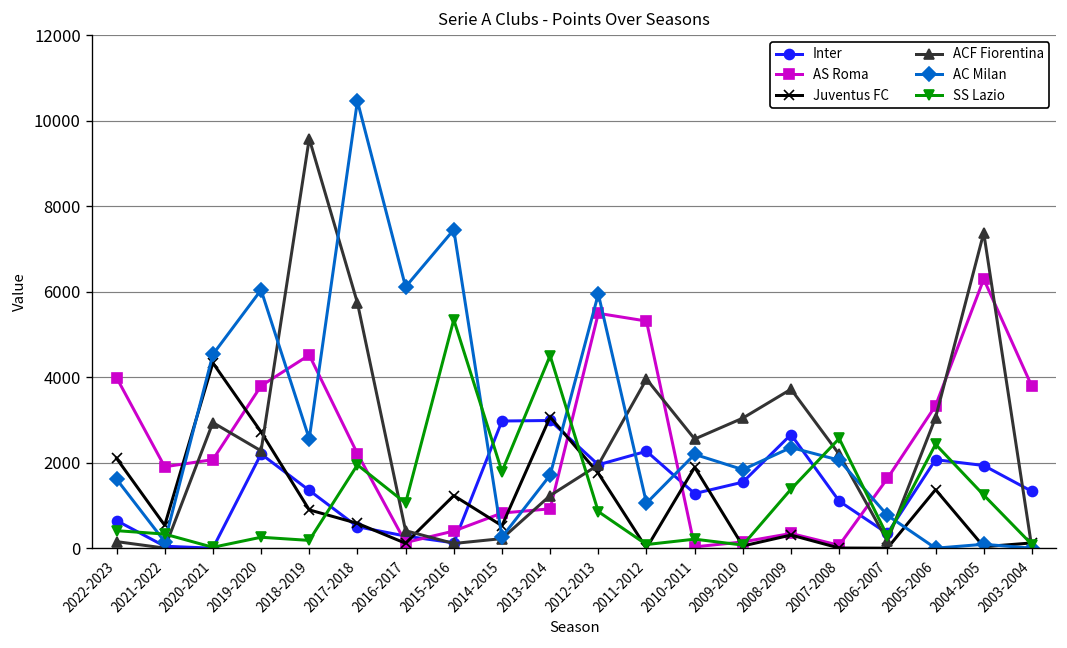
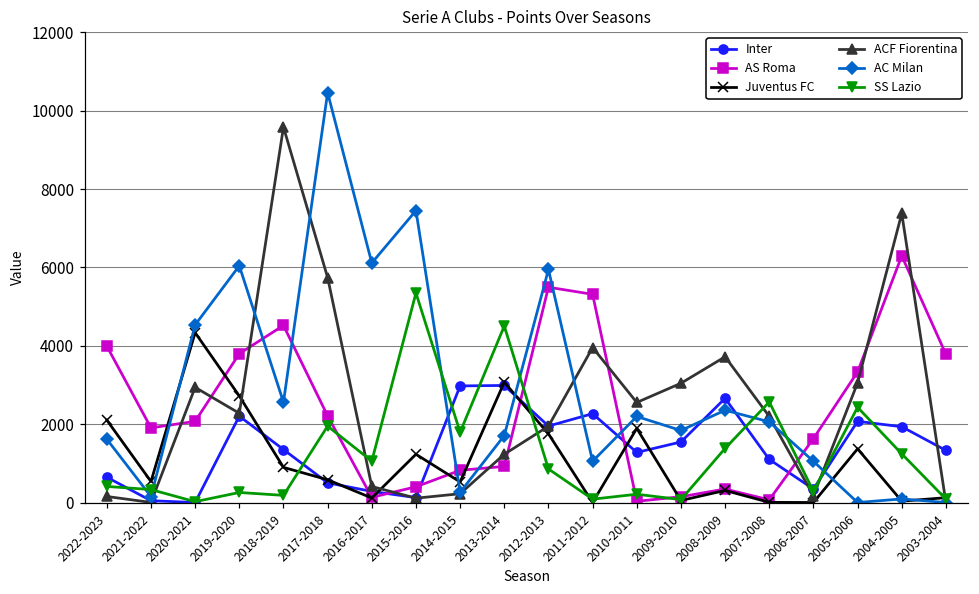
AC Milan, 2006-2007: 800 -> 1100
